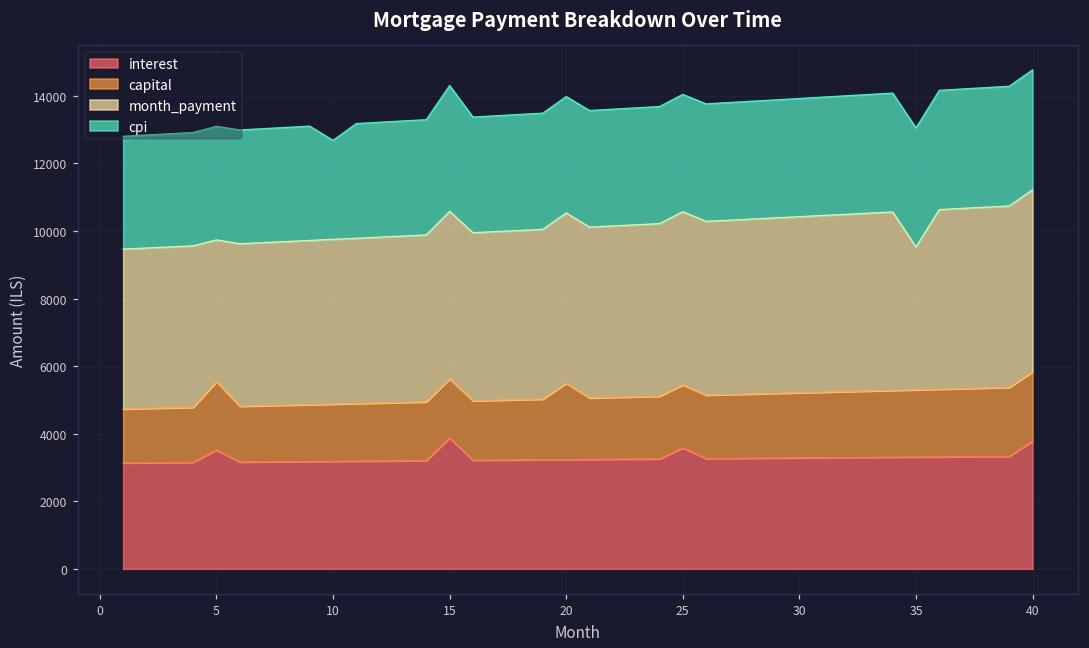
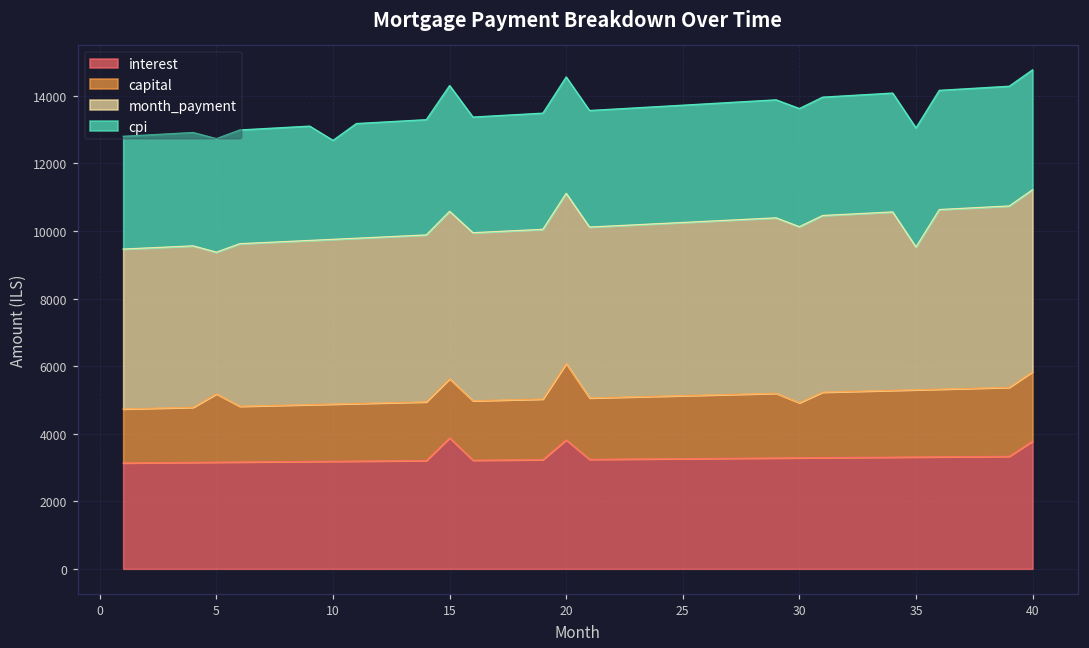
interest, 5: 3500 -> 3200
interest, 20: 3200 -> 3800
interest, 25: 3600 -> 3300
capital, 30: 1900 -> 1600
